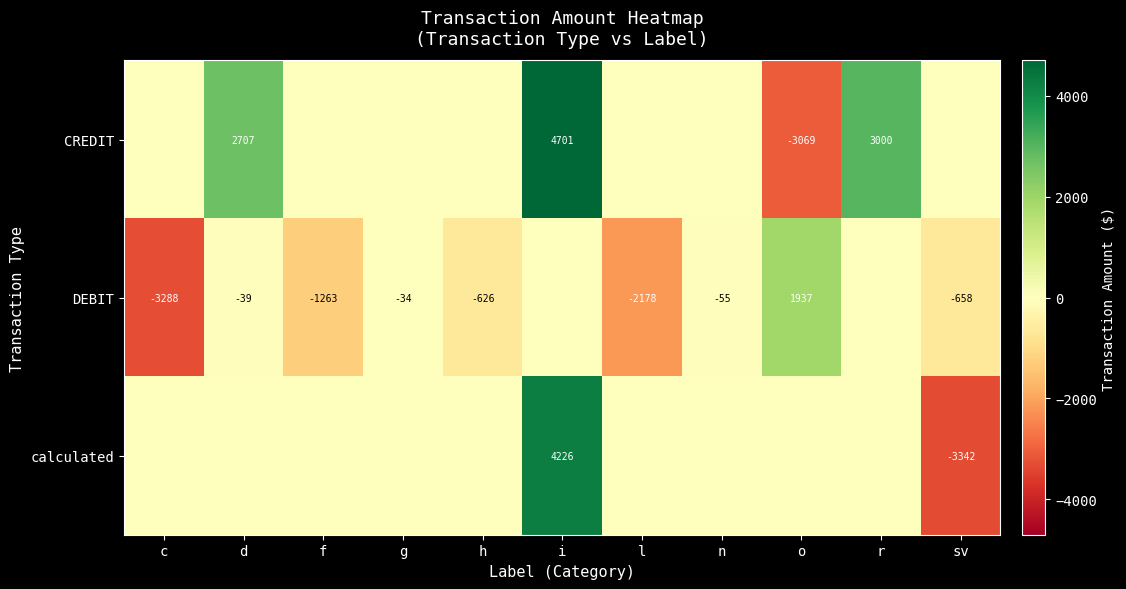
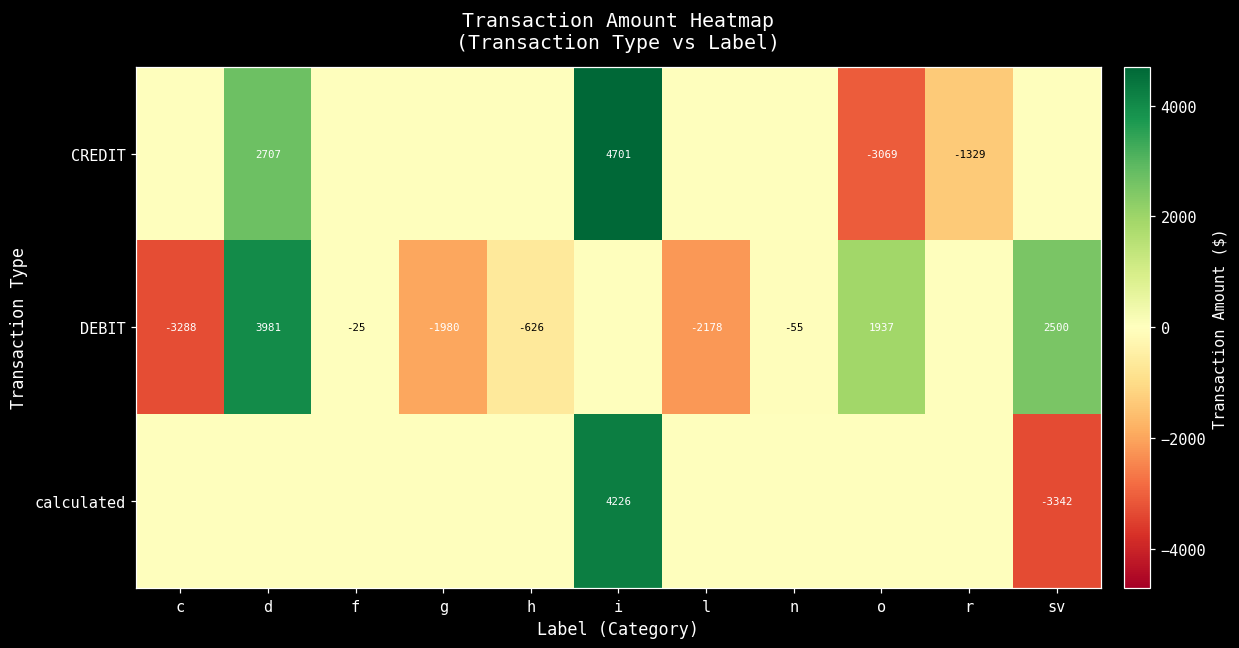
CREDIT, r: 3000 -> -1329
DEBIT, d: -39 -> 3981
DEBIT, f: -1263 -> -25
DEBIT, g: -34 -> -1980
DEBIT, sv: -658 -> 2500
